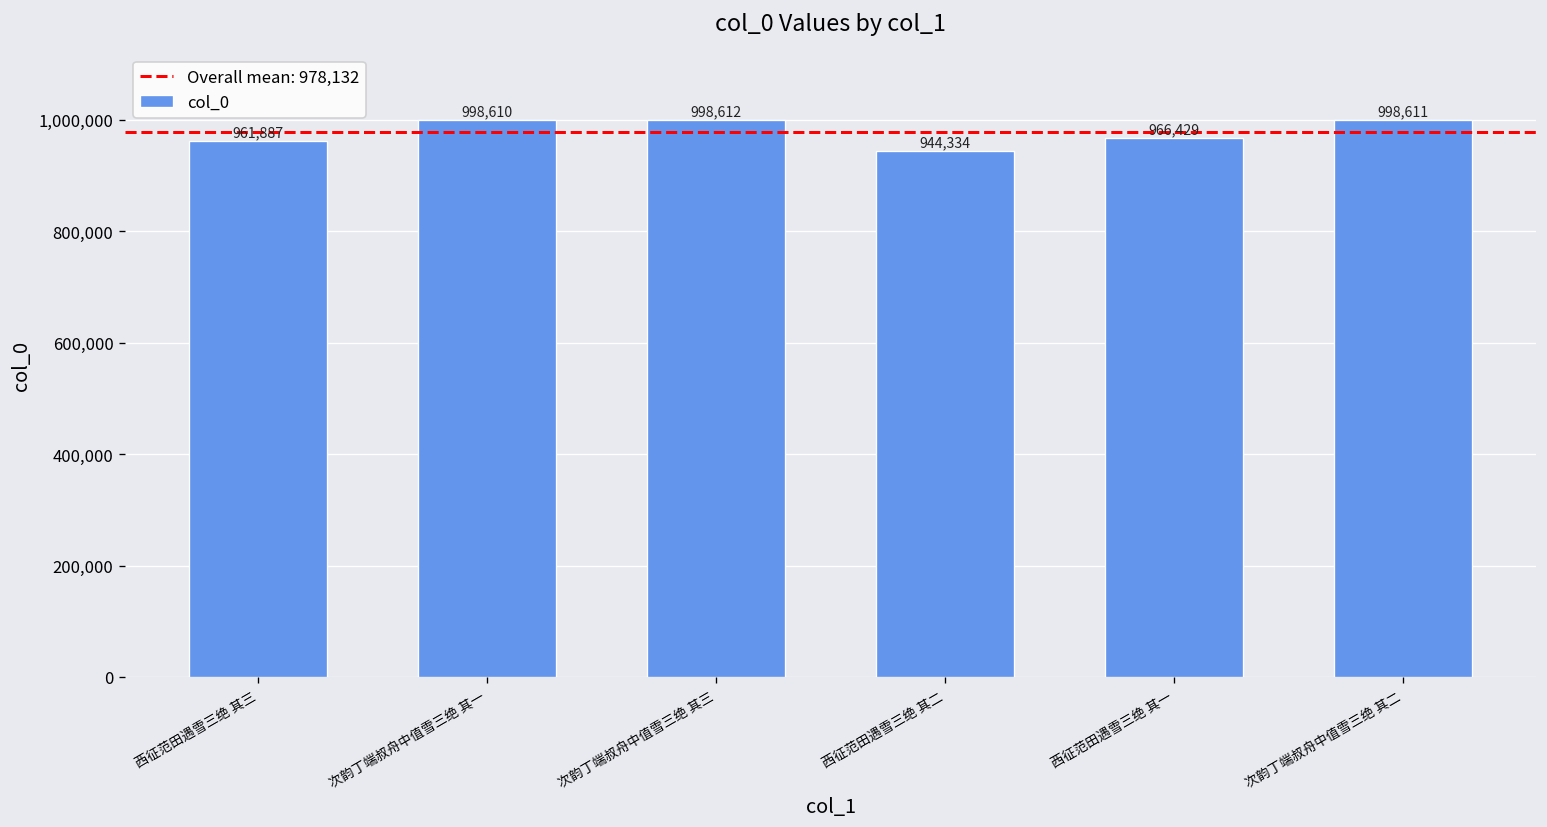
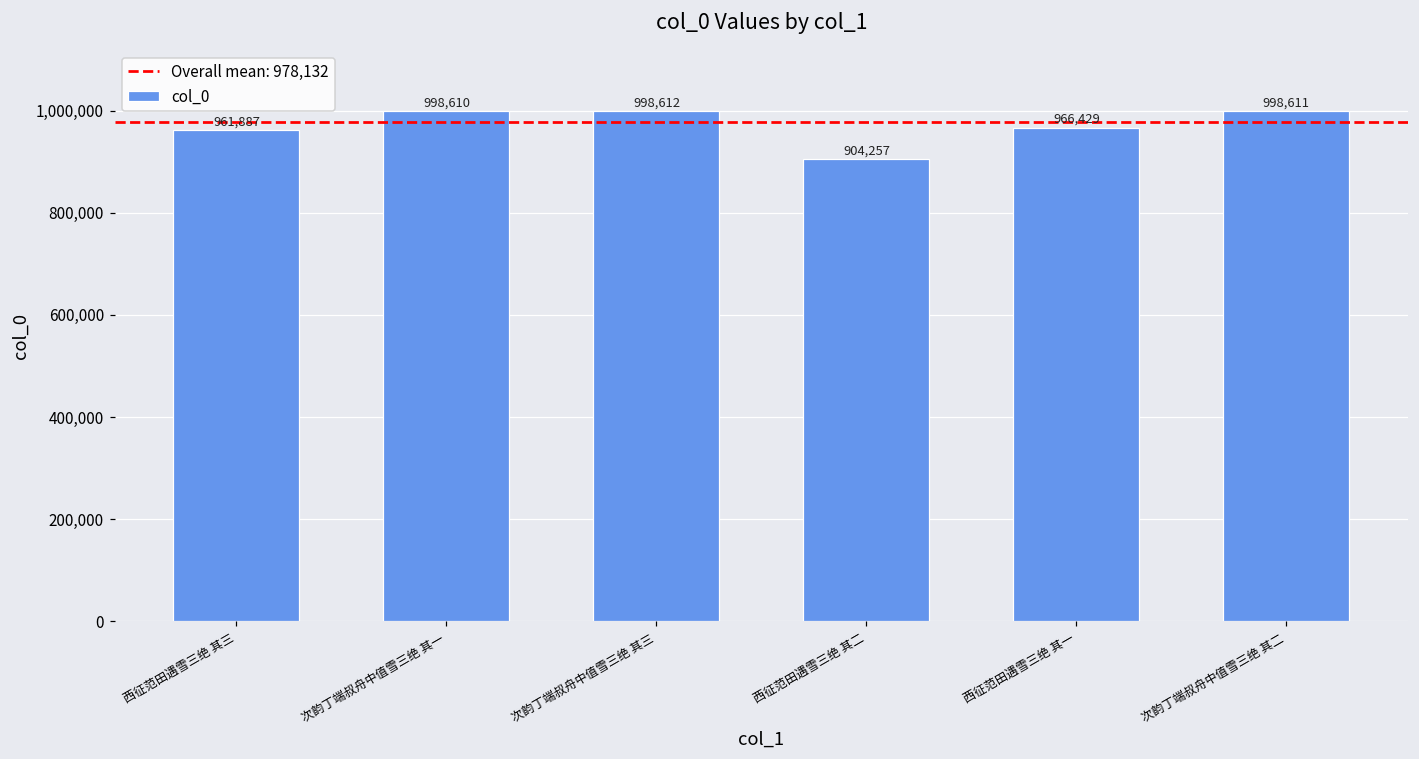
西征范田遇雪三绝 其二: 944,334 -> 904,257
